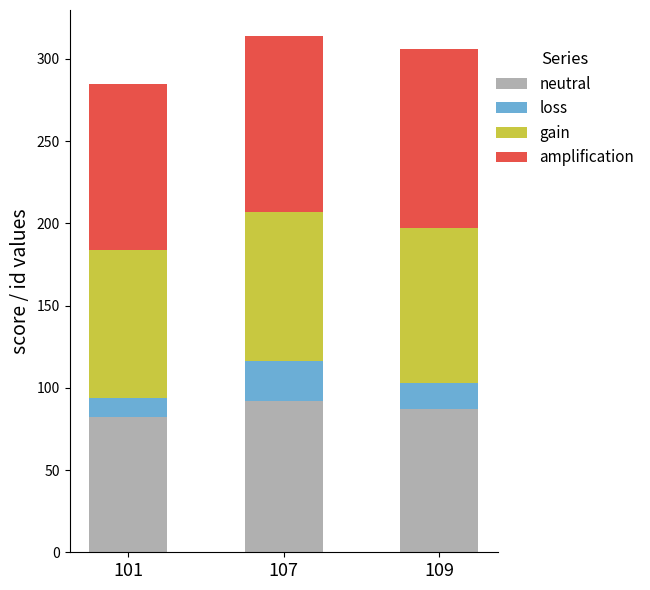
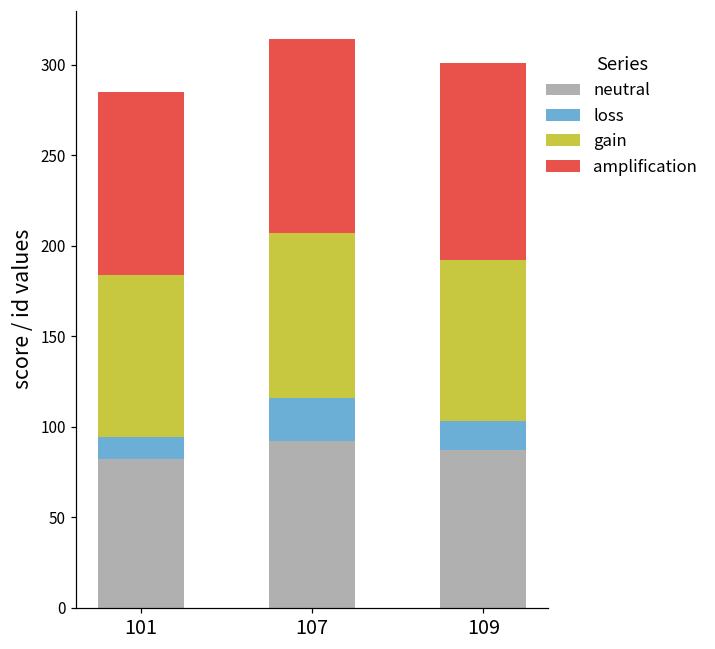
gain, 109: 94 -> 89
